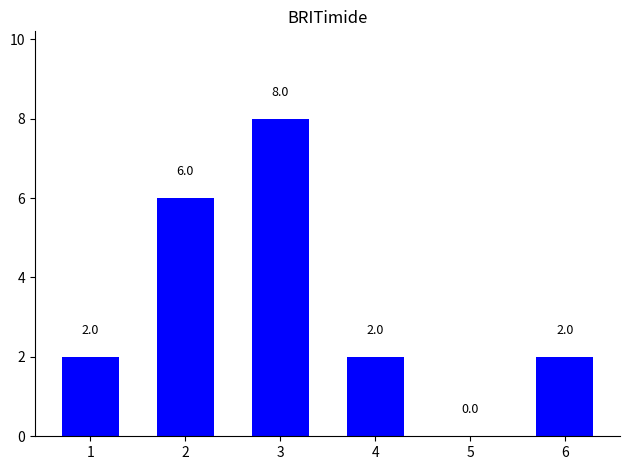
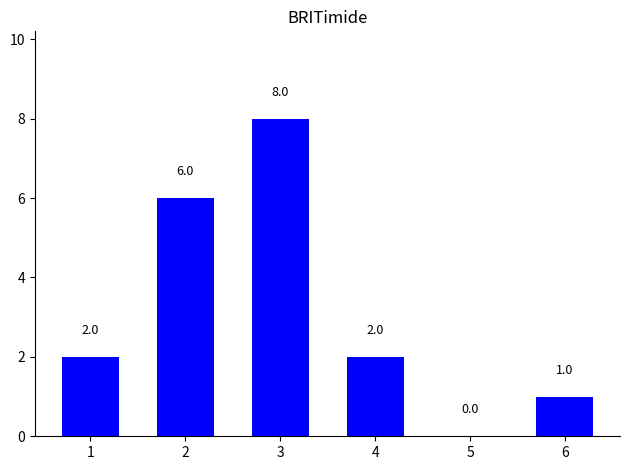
6: 2.0 -> 1.0
